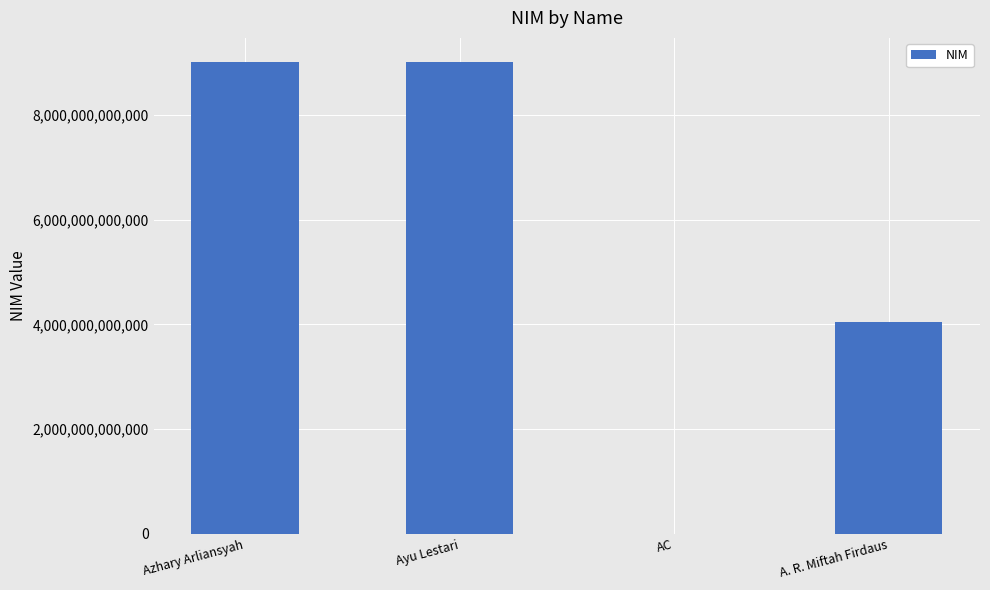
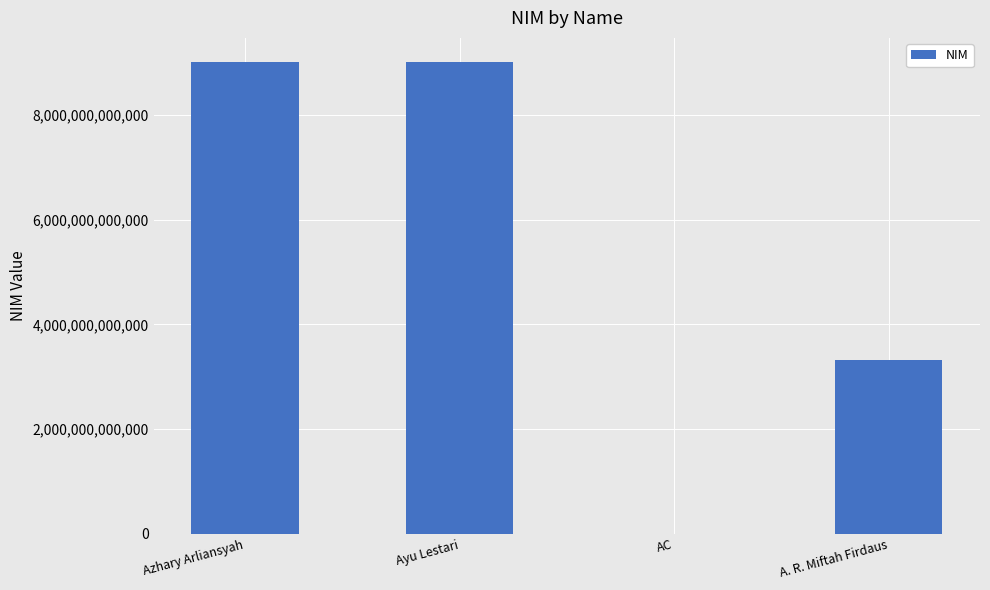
A. R. Miftah Firdaus: 4,000,000,000,000 -> 3,300,000,000,000
